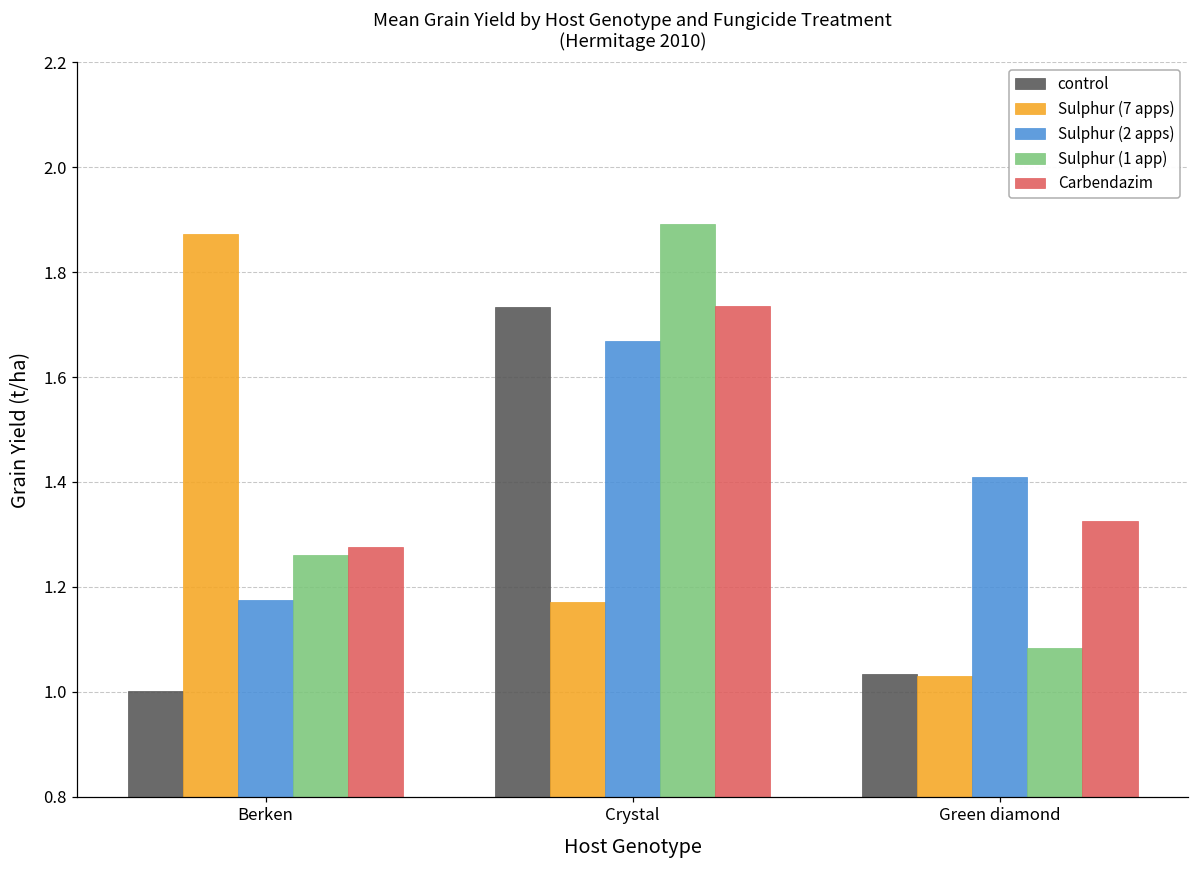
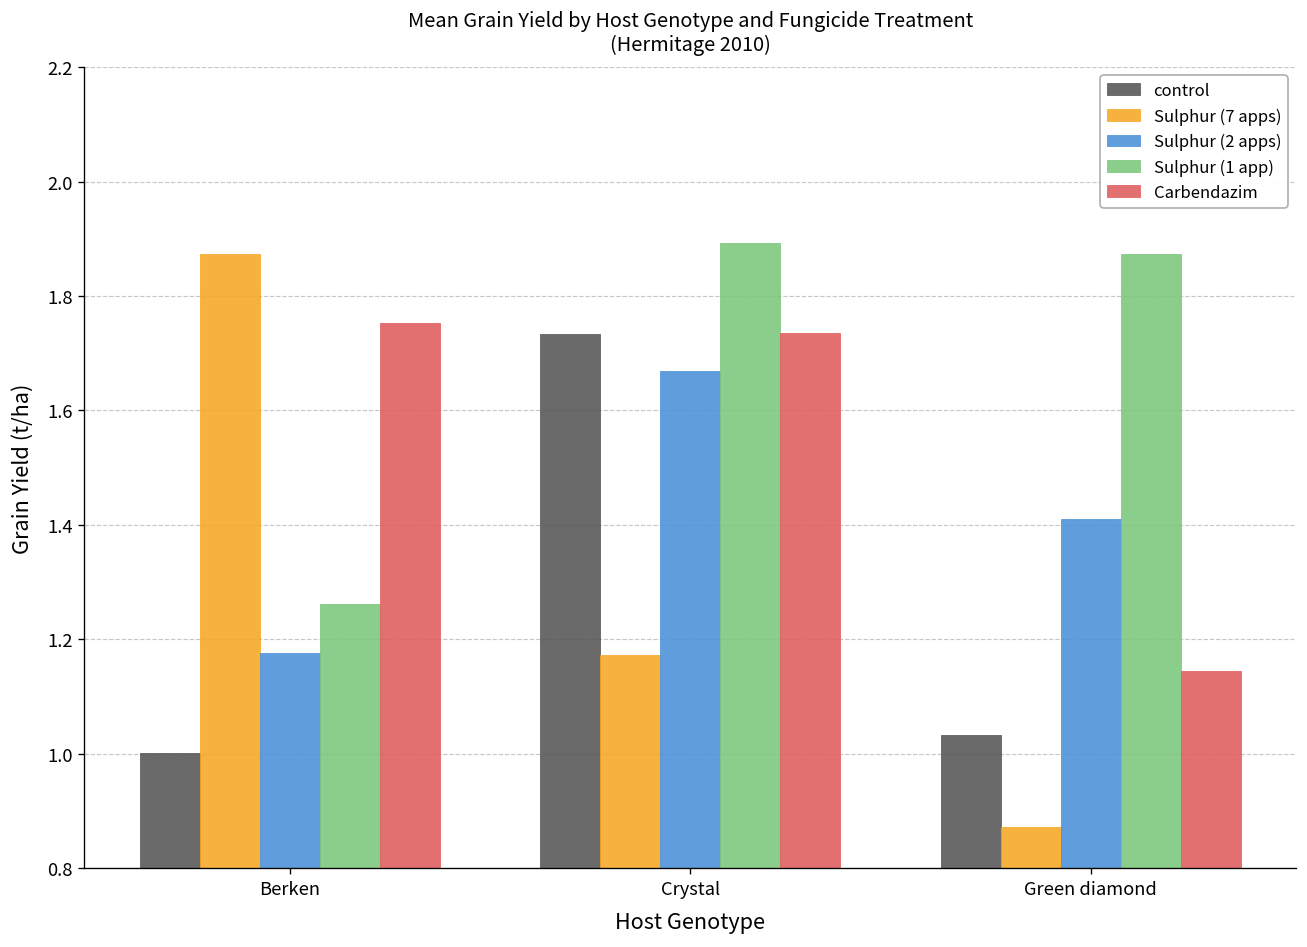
Carbendazim, Berken: 1.28 -> 1.75
Sulphur (7 apps), Green diamond: 1.03 -> 0.87
Sulphur (1 app), Green diamond: 1.08 -> 1.87
Carbendazim, Green diamond: 1.32 -> 1.14
